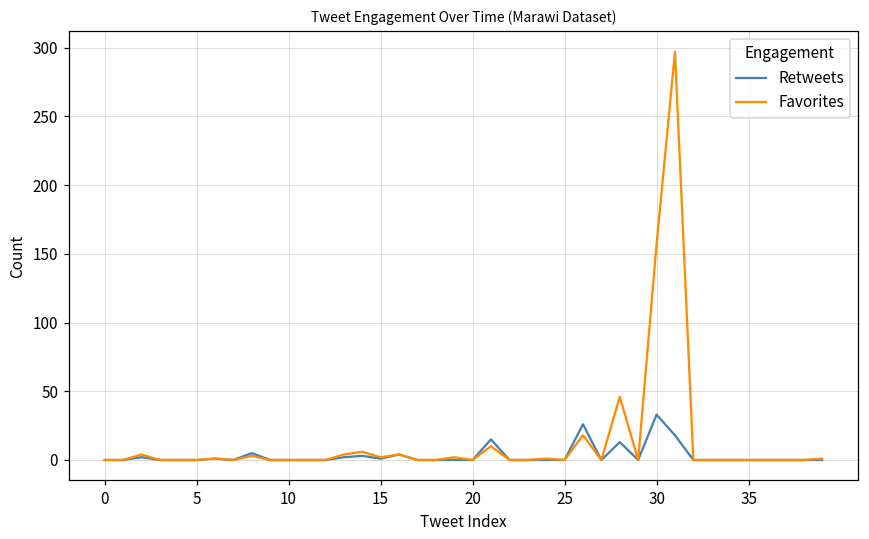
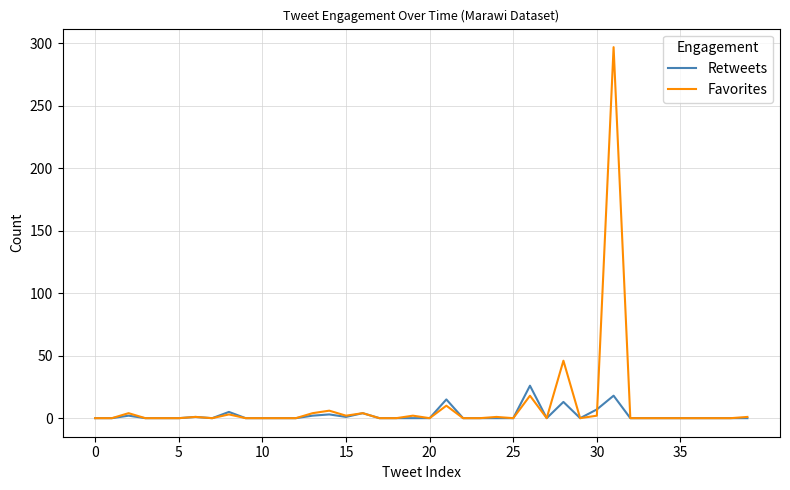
Retweets, 30: 33 -> 7
Favorites, 30: 157 -> 2
